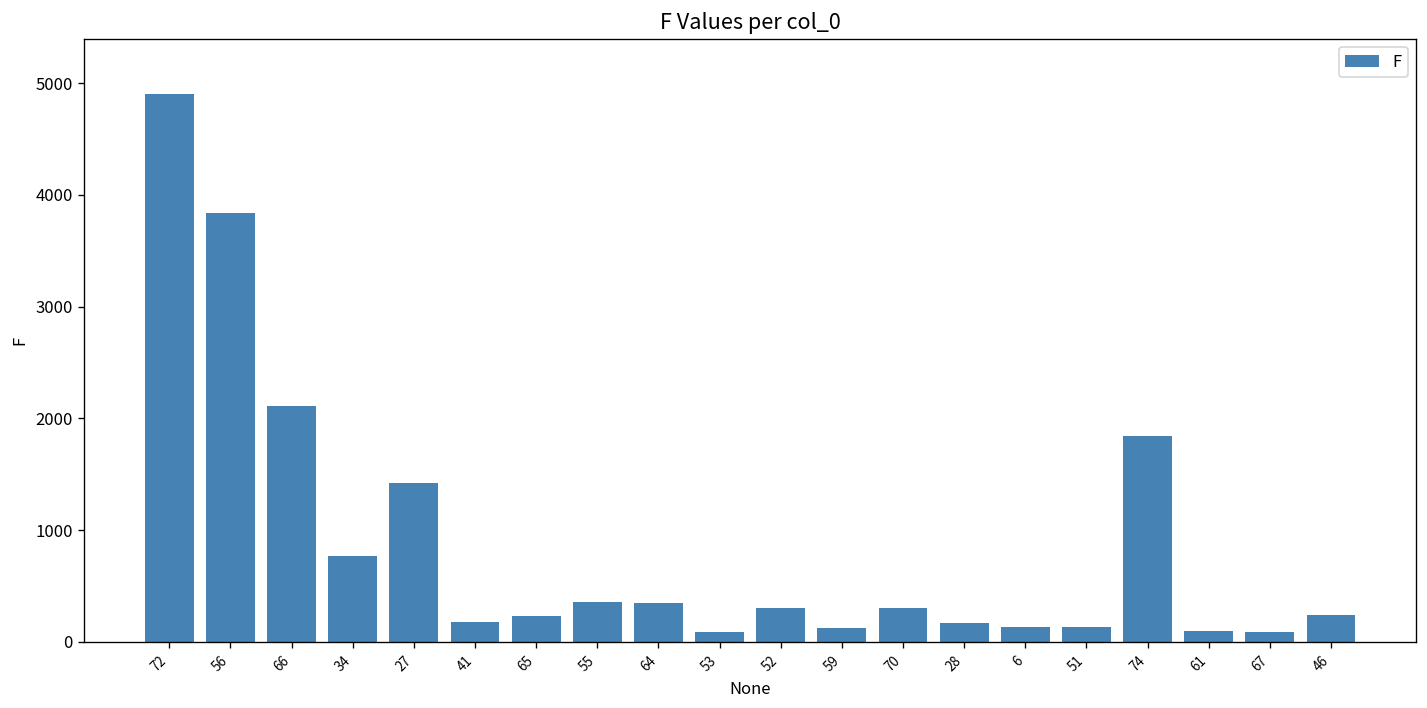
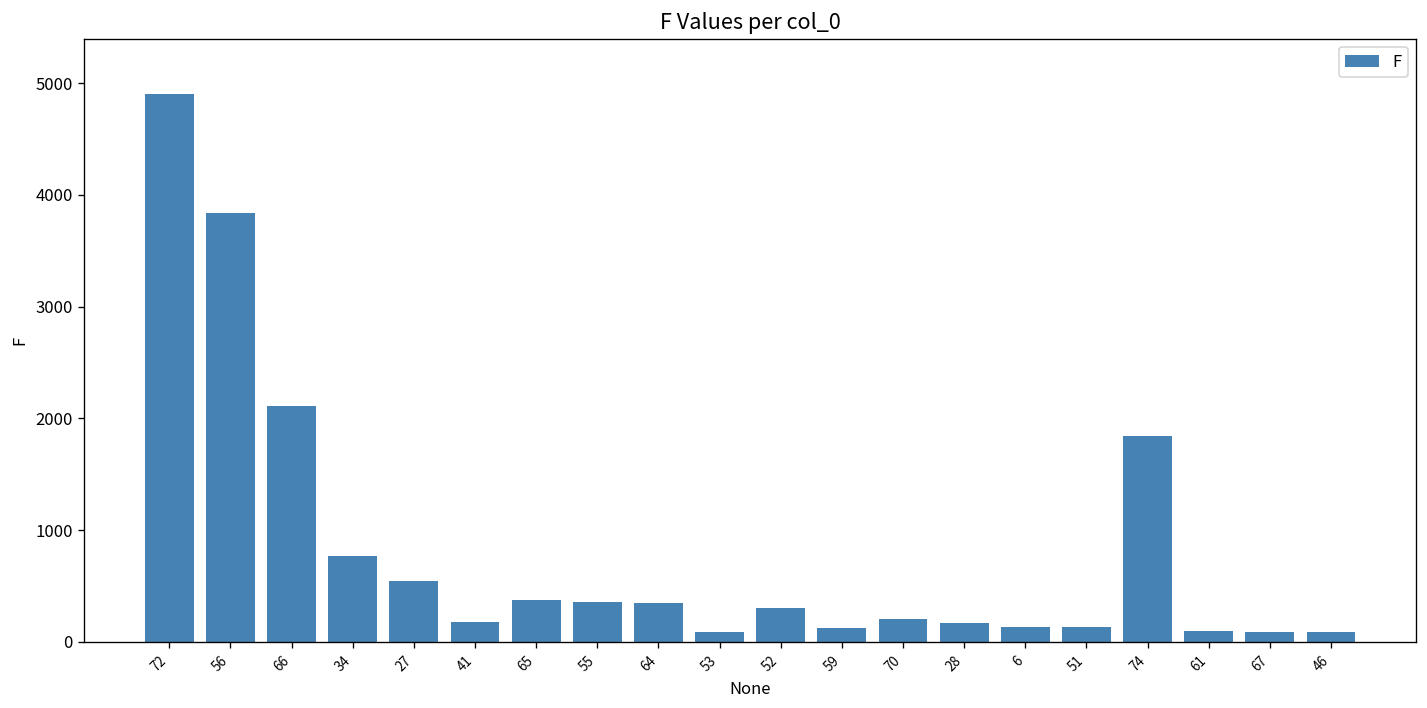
27: 1400 -> 500
65: 200 -> 400
70: 300 -> 200
46: 200 -> 100
